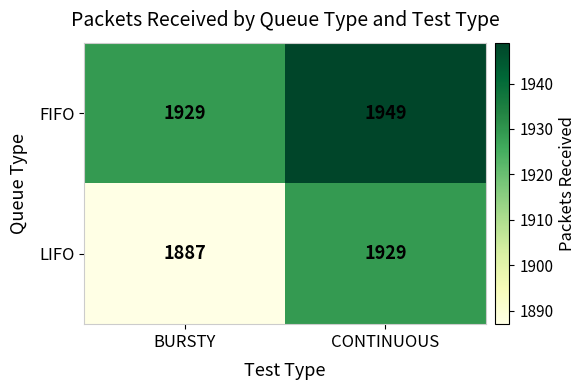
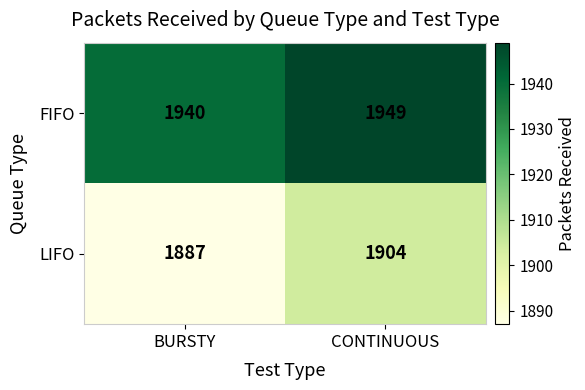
FIFO, BURSTY: 1929 -> 1940
LIFO, CONTINUOUS: 1929 -> 1904
